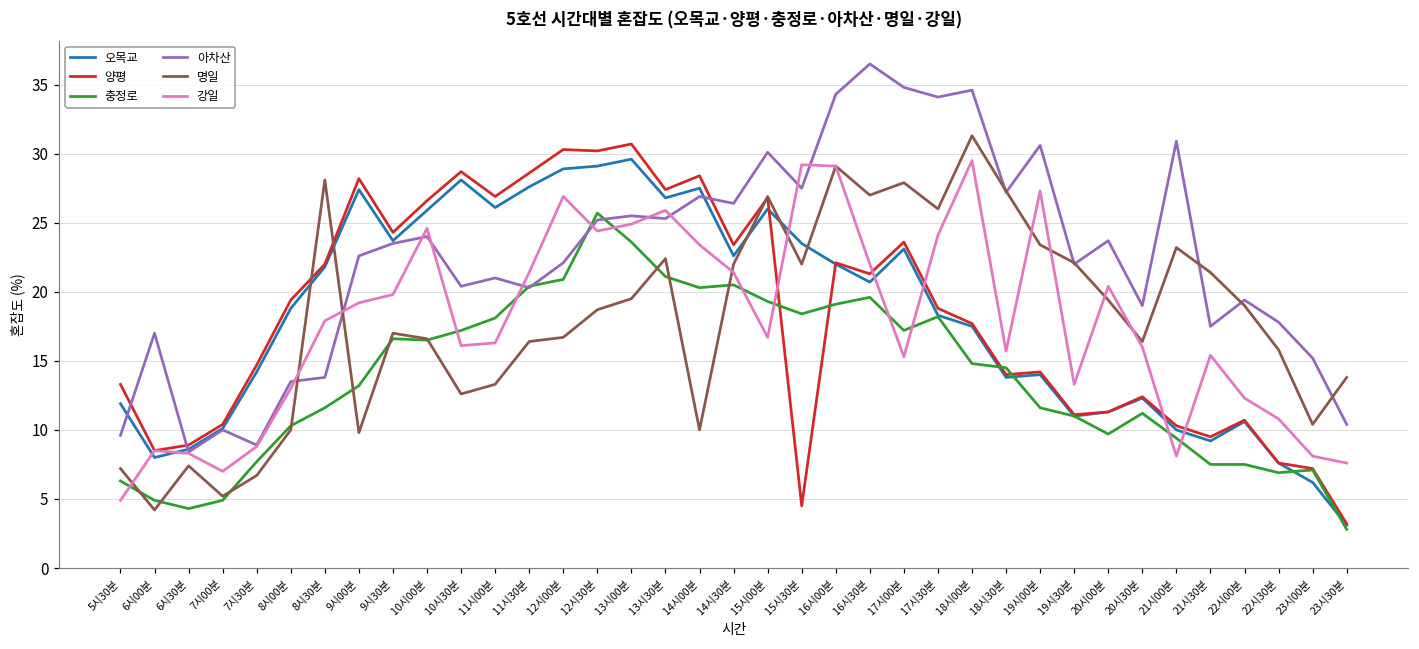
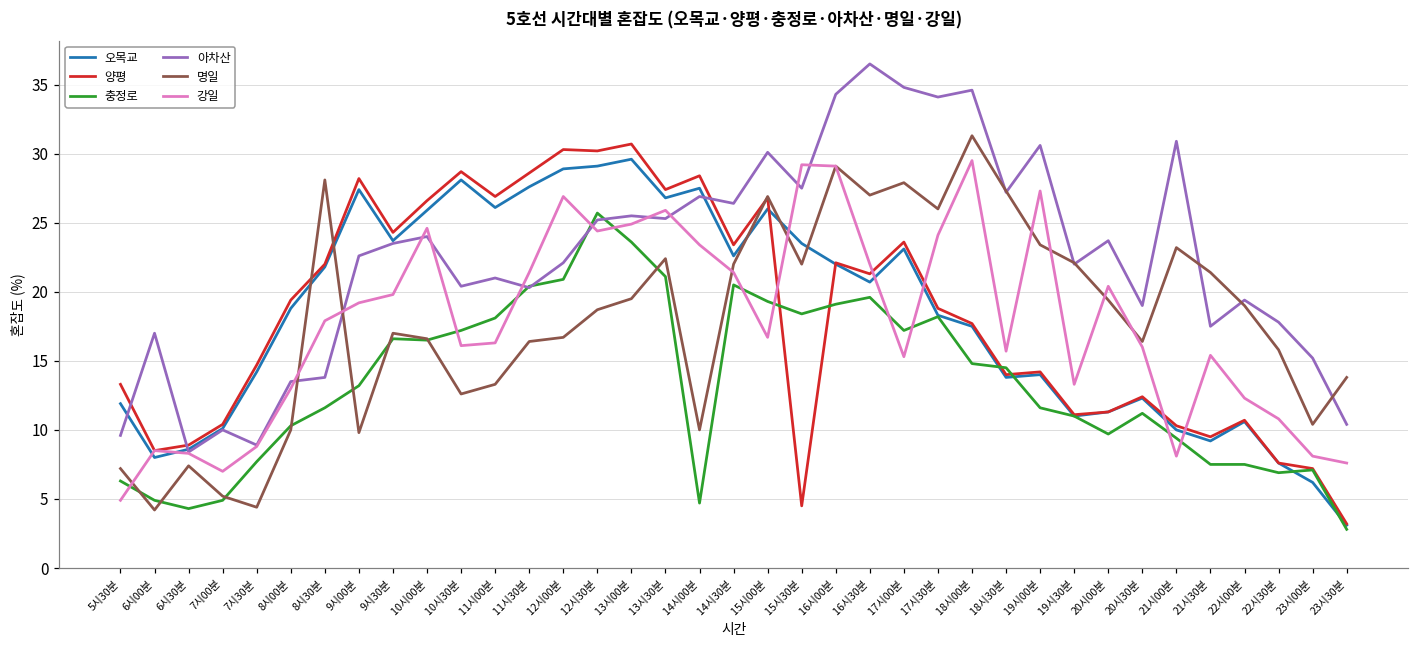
명일, 7시30분: 6.7 -> 4.4
충정로, 14시00분: 20.3 -> 4.7
